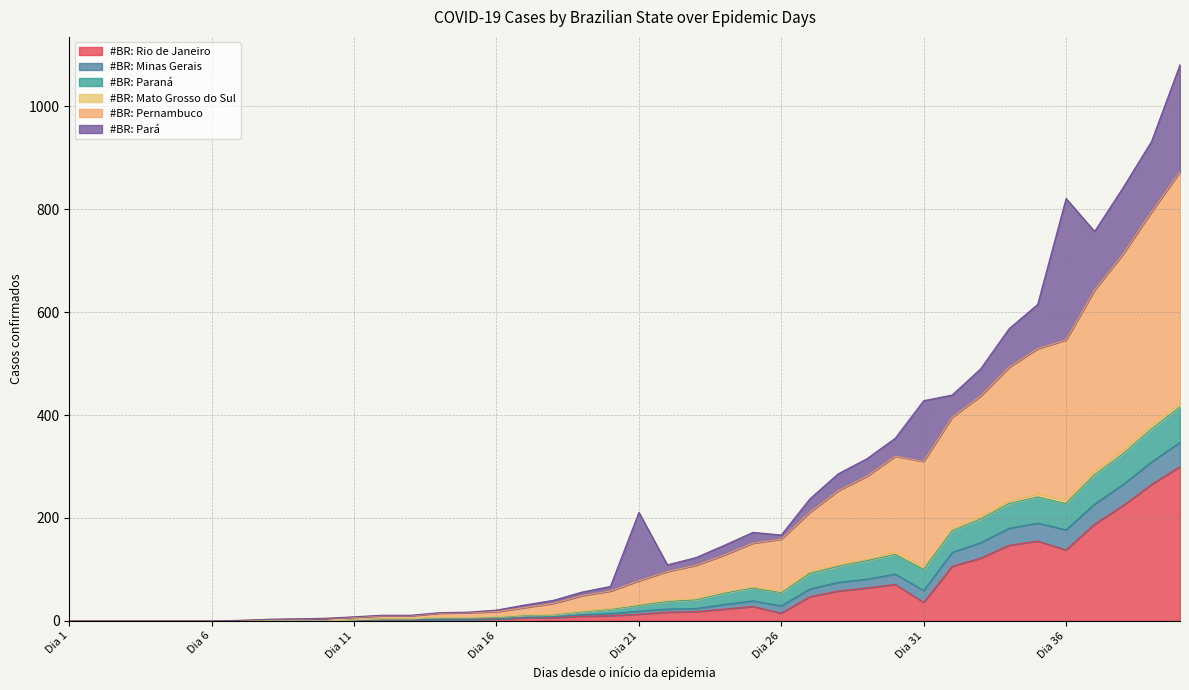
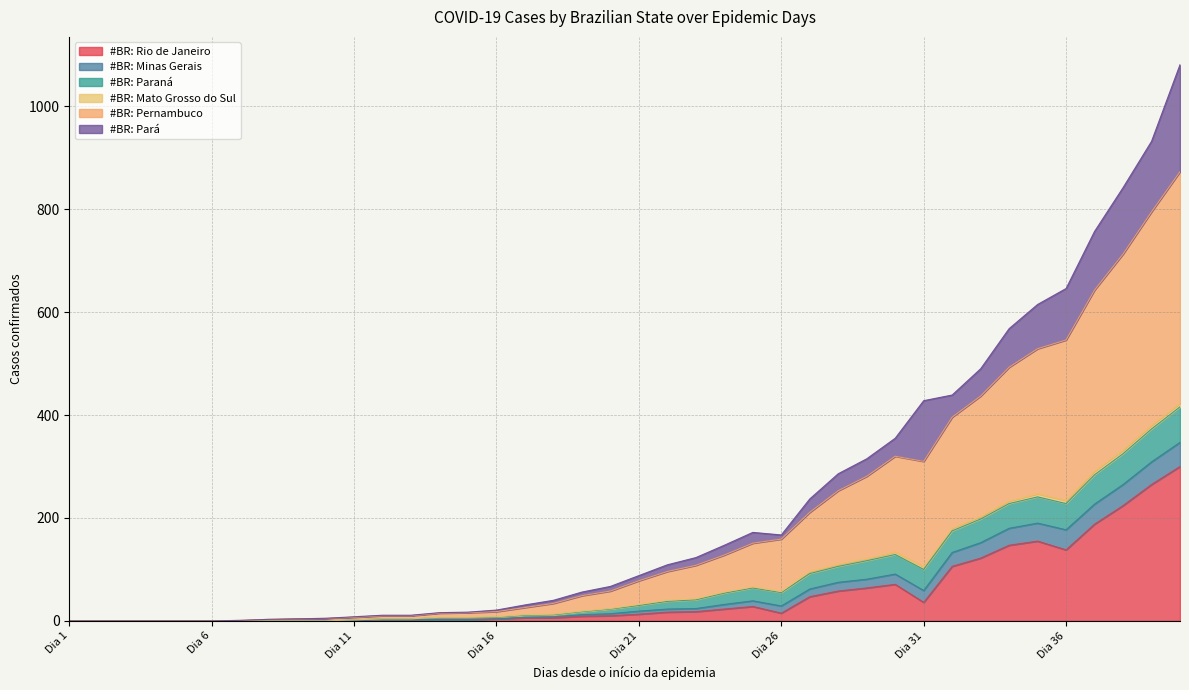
#BR: Pará, Dia 21: 130 -> 10
#BR: Pará, Dia 36: 280 -> 100
